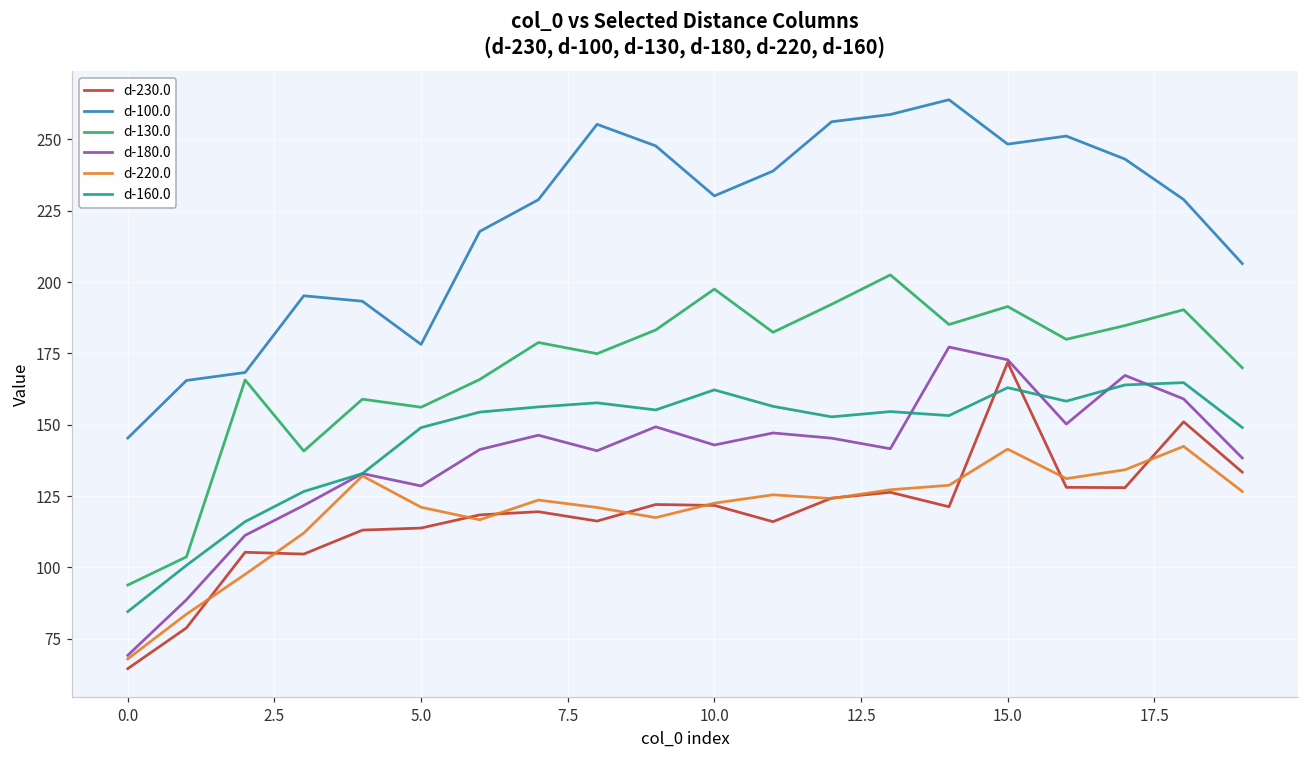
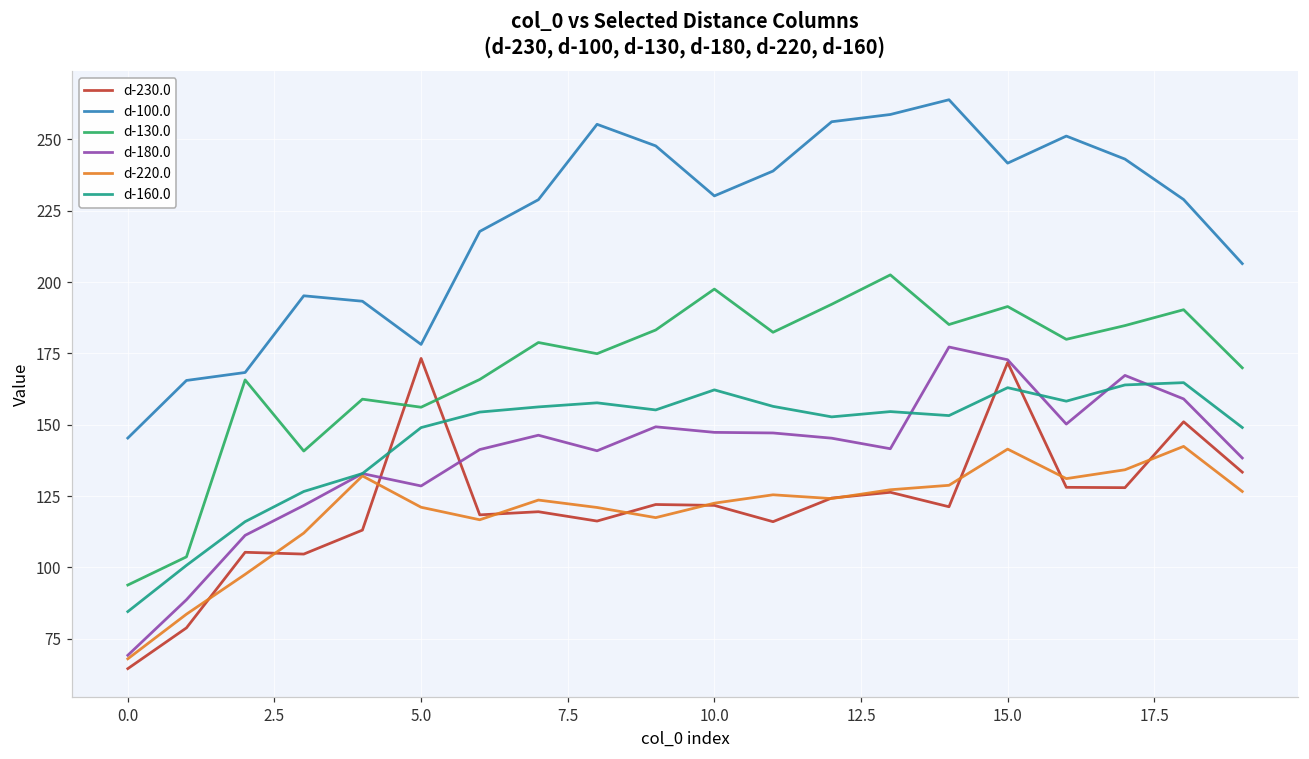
d-230.0, 5.0: 114 -> 173
d-180.0, 10.0: 143 -> 147
d-100.0, 15.0: 248 -> 242
